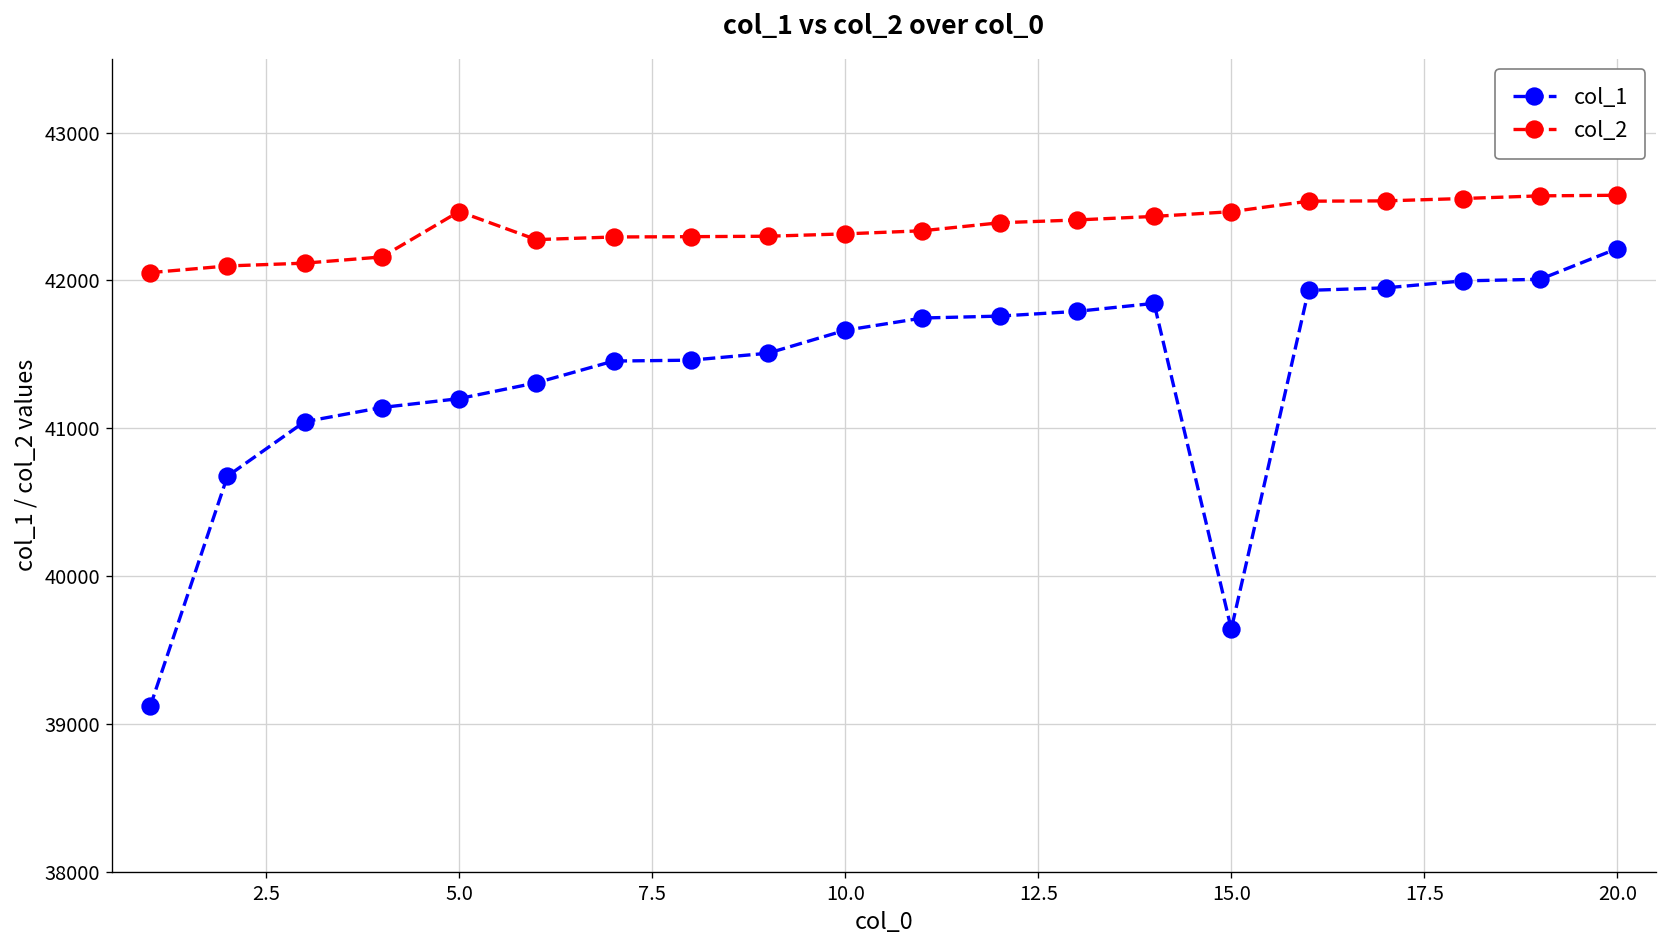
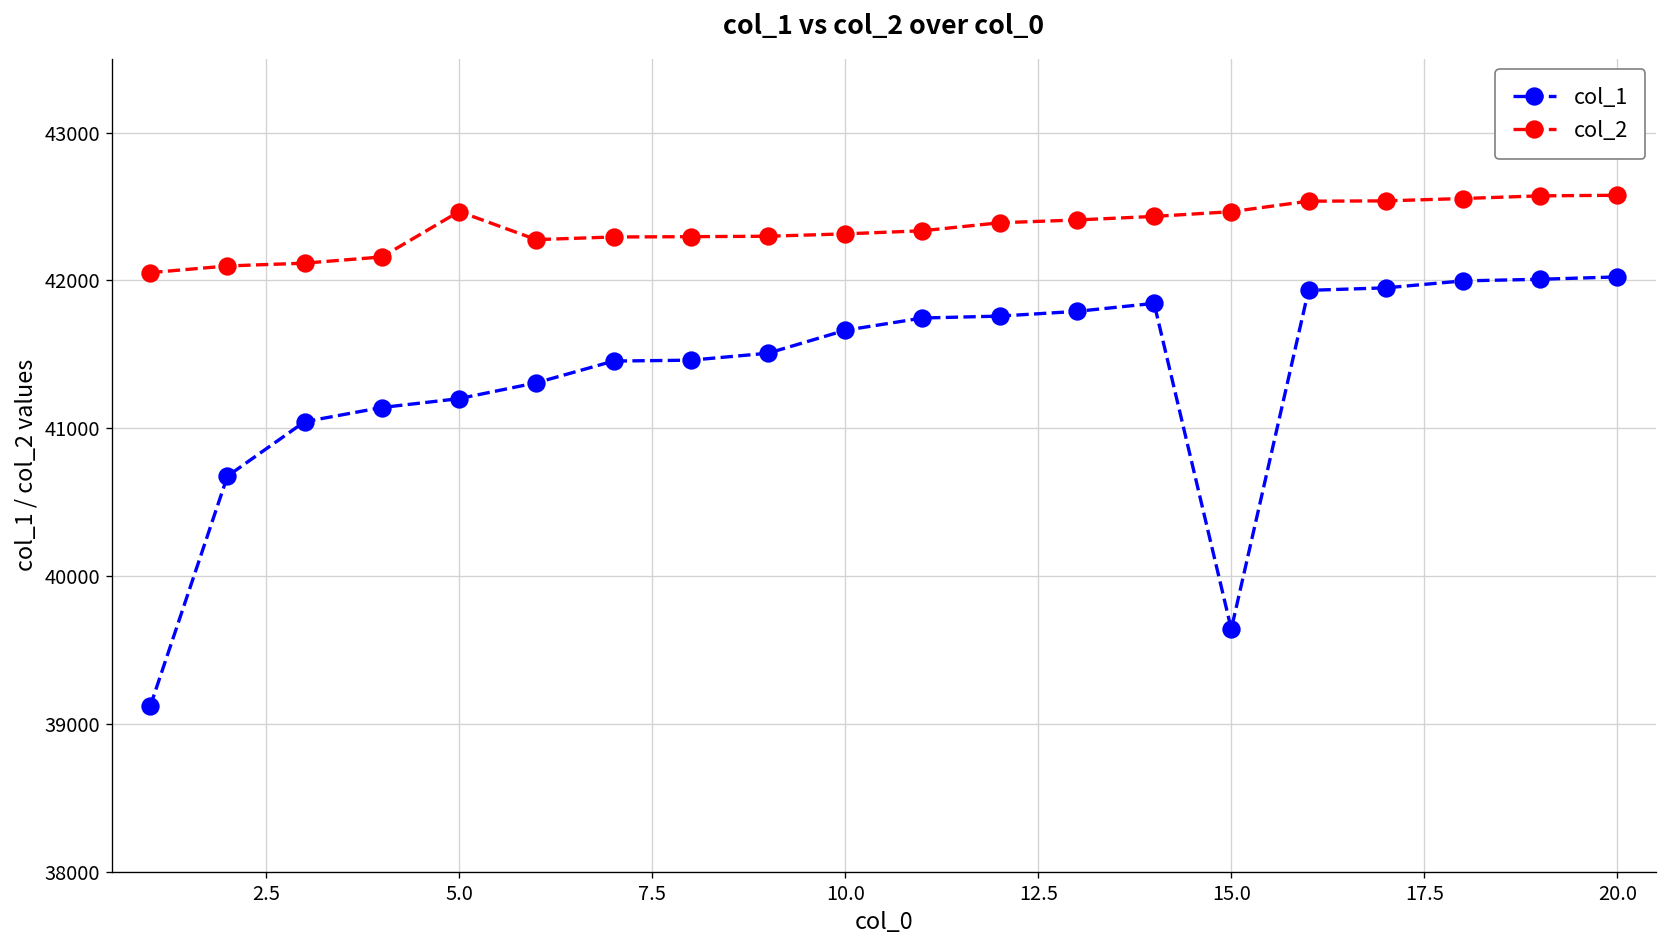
col_1, 20.0: 42220 -> 42020
